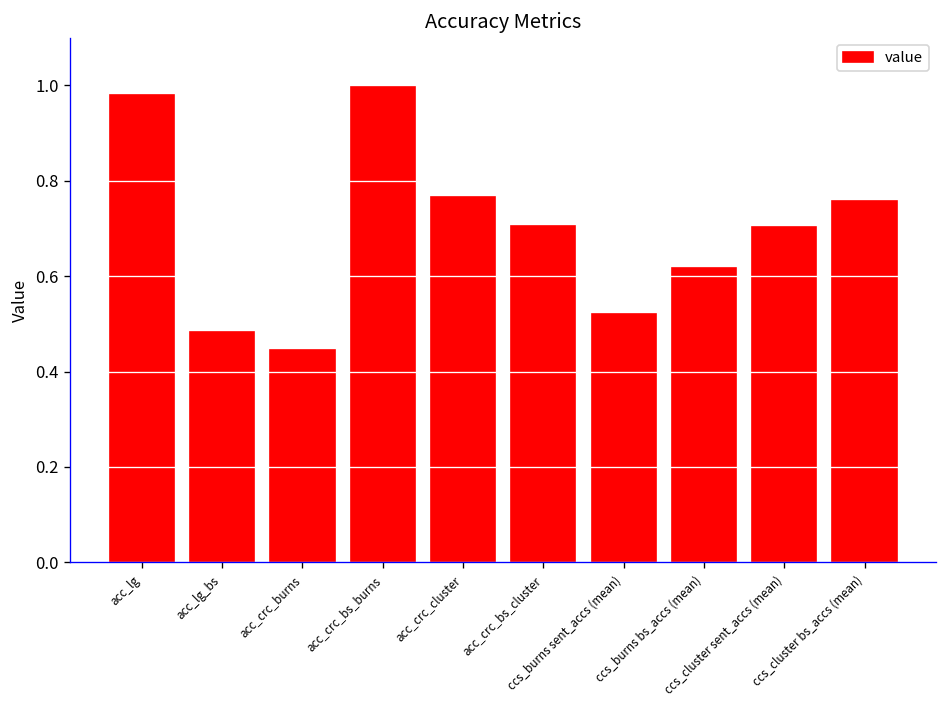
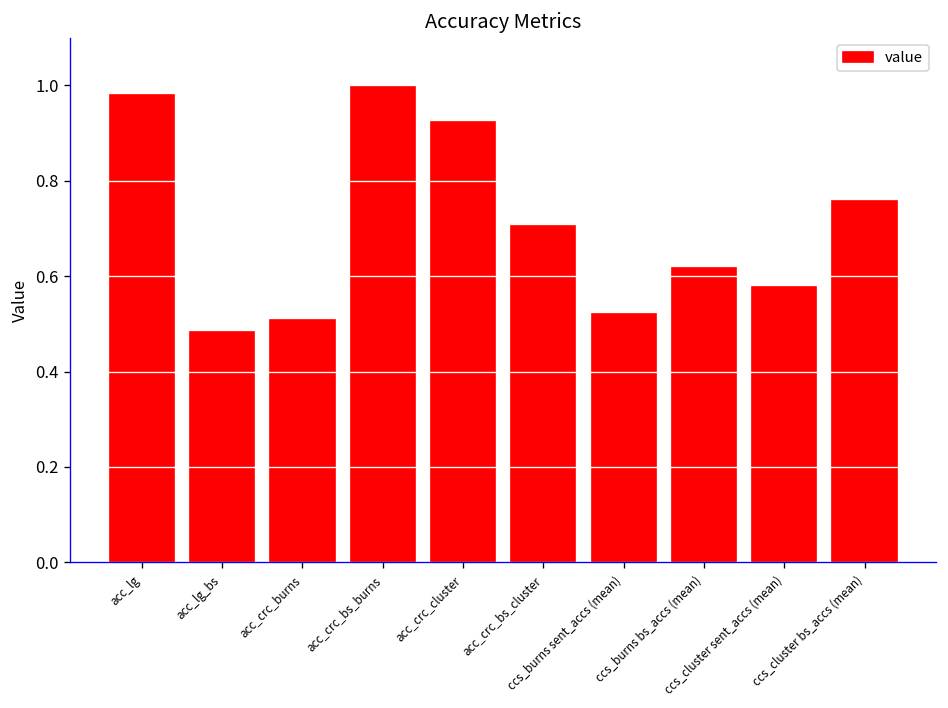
acc_crc_burns: 0.45 -> 0.51
acc_crc_cluster: 0.77 -> 0.92
ccs_cluster sent_accs (mean): 0.70 -> 0.58
